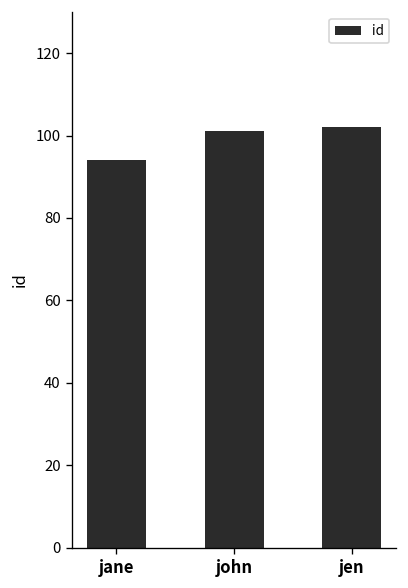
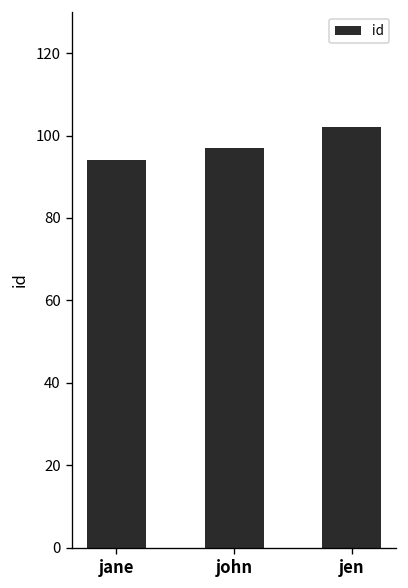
john: 101 -> 97
